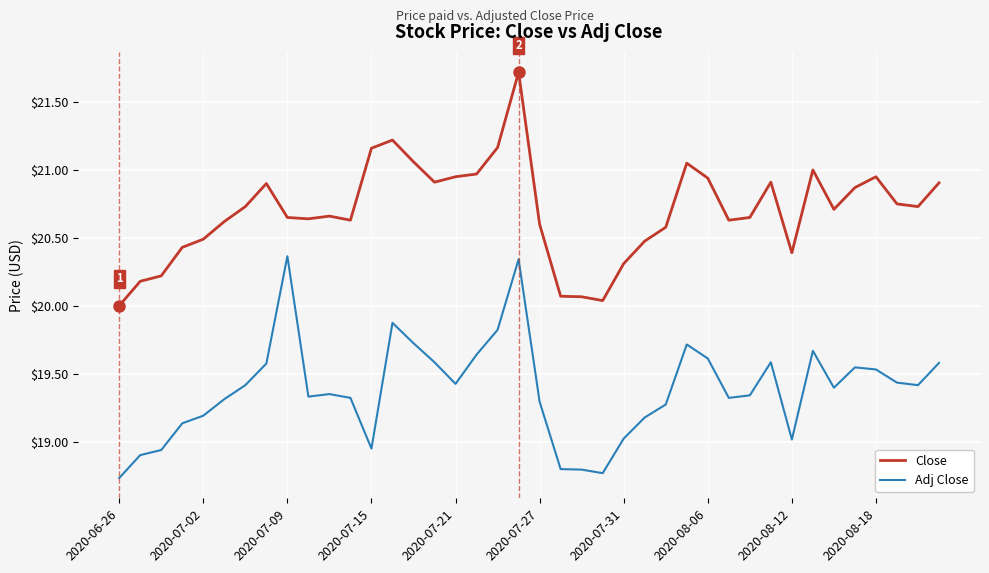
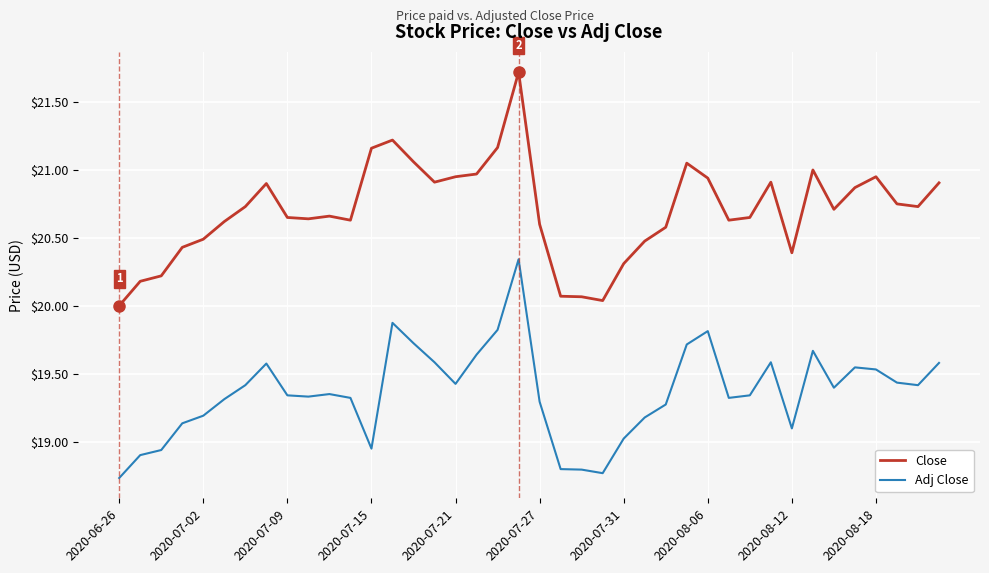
Adj Close, 2020-07-09: $20.36 -> $19.34
Adj Close, 2020-08-06: $19.61 -> $19.81
Adj Close, 2020-08-12: $19.01 -> $19.10
